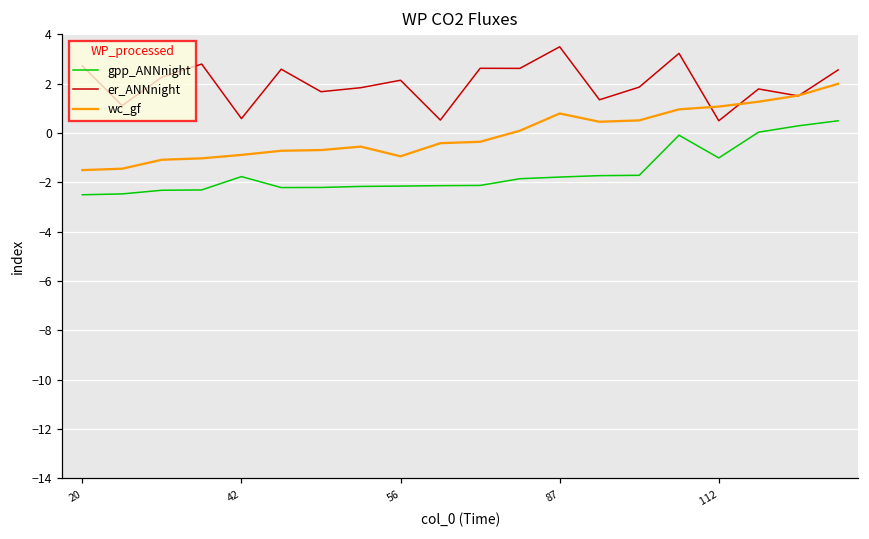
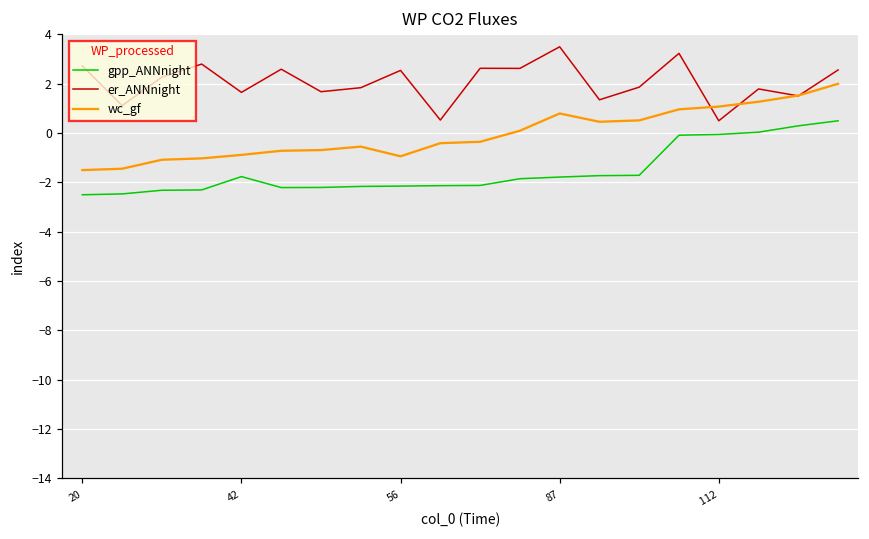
er_ANNnight, 42: 0.6 -> 1.7
er_ANNnight, 56: 2.1 -> 2.5
gpp_ANNnight, 112: -1.0 -> -0.1
